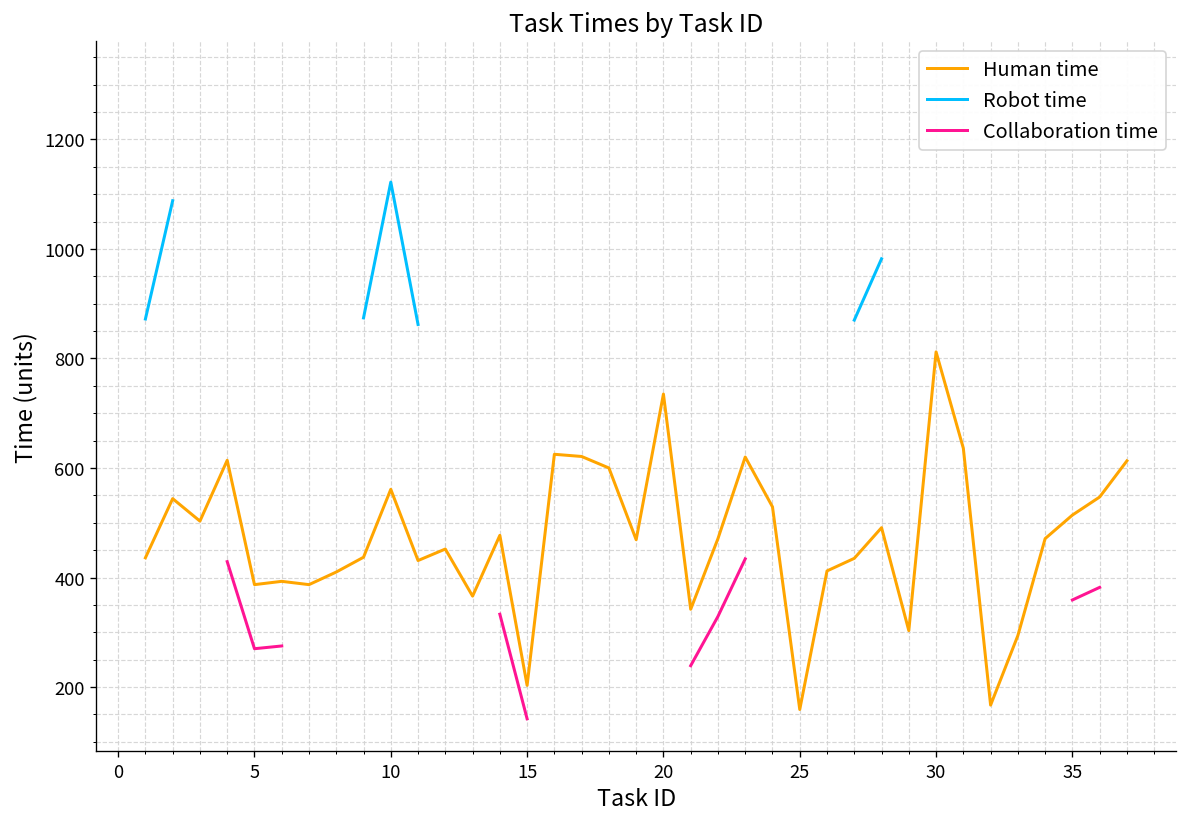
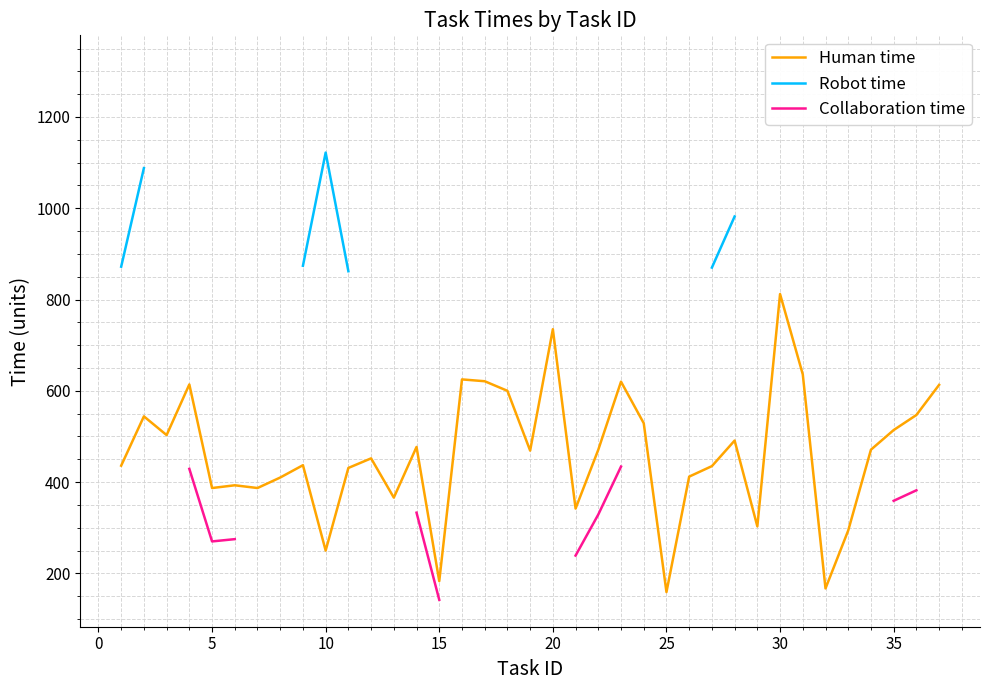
Human time, 10: 560 -> 250
Human time, 15: 200 -> 180
